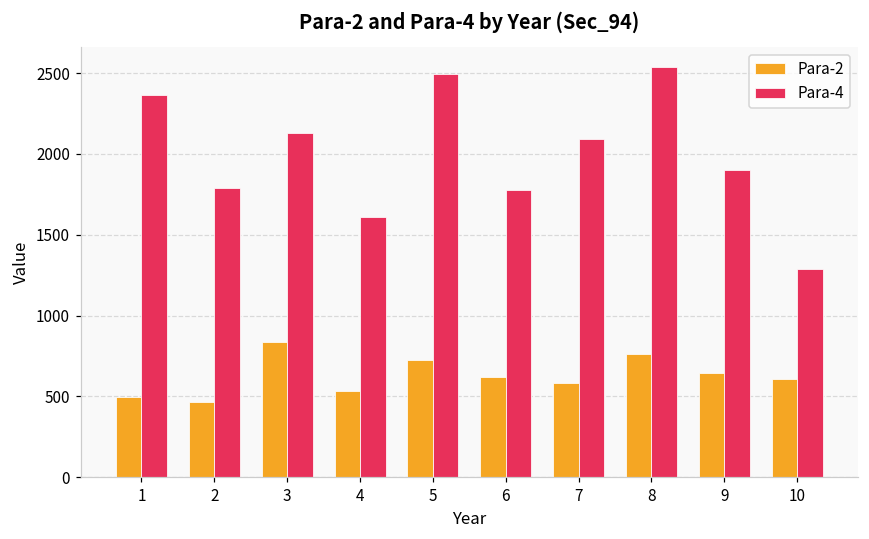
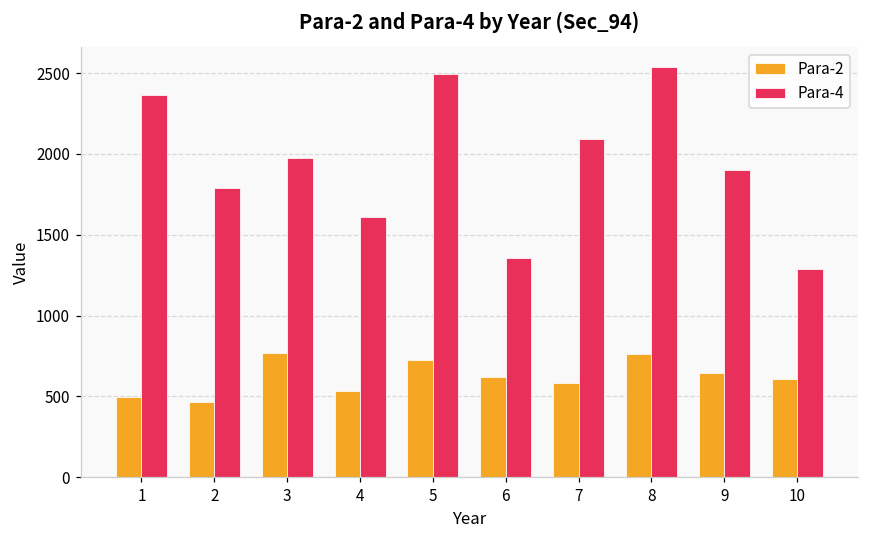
Para-2, 3: 840 -> 770
Para-4, 3: 2130 -> 1970
Para-4, 6: 1780 -> 1360
